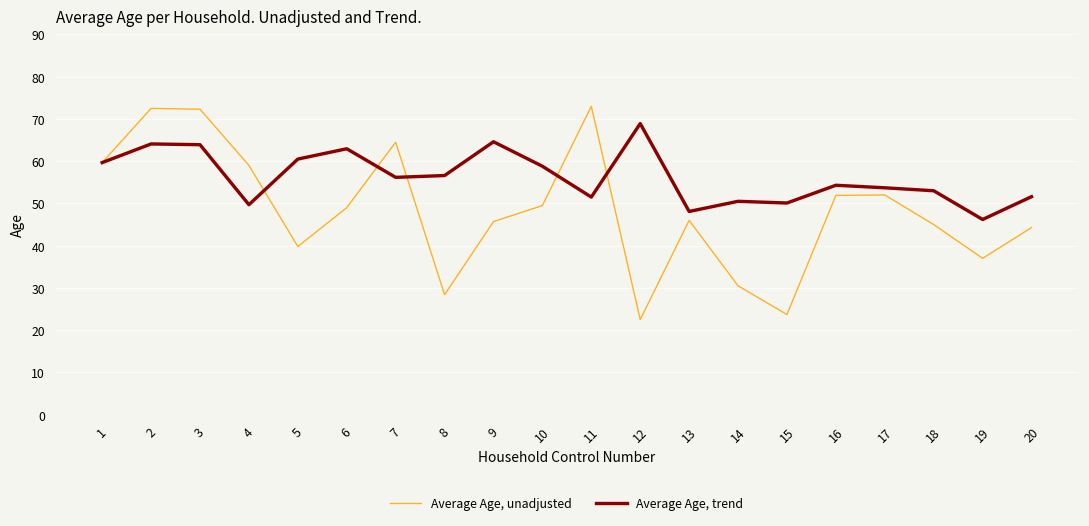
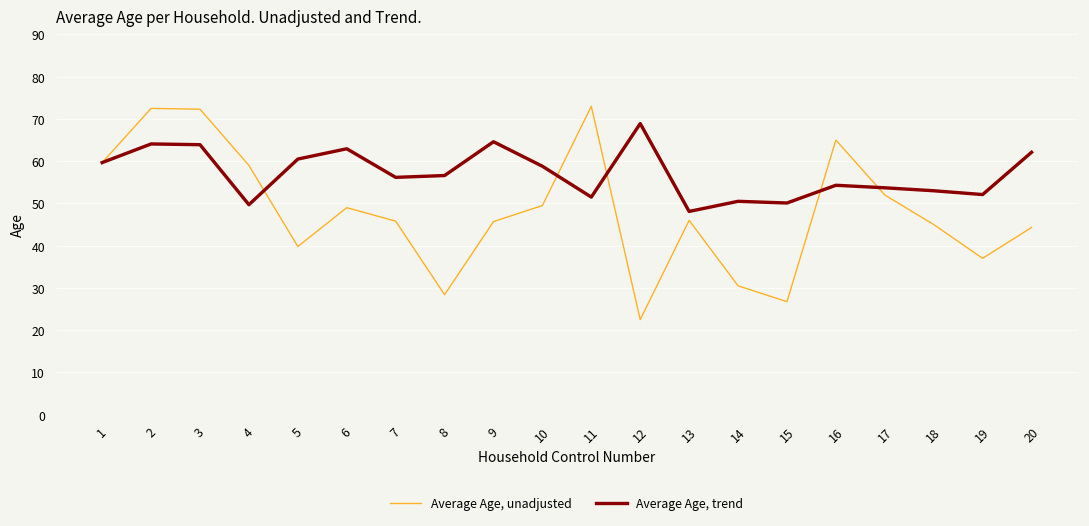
Average Age, unadjusted, 7: 65 -> 46
Average Age, unadjusted, 15: 24 -> 27
Average Age, unadjusted, 16: 52 -> 65
Average Age, trend, 19: 46 -> 52
Average Age, trend, 20: 52 -> 62
